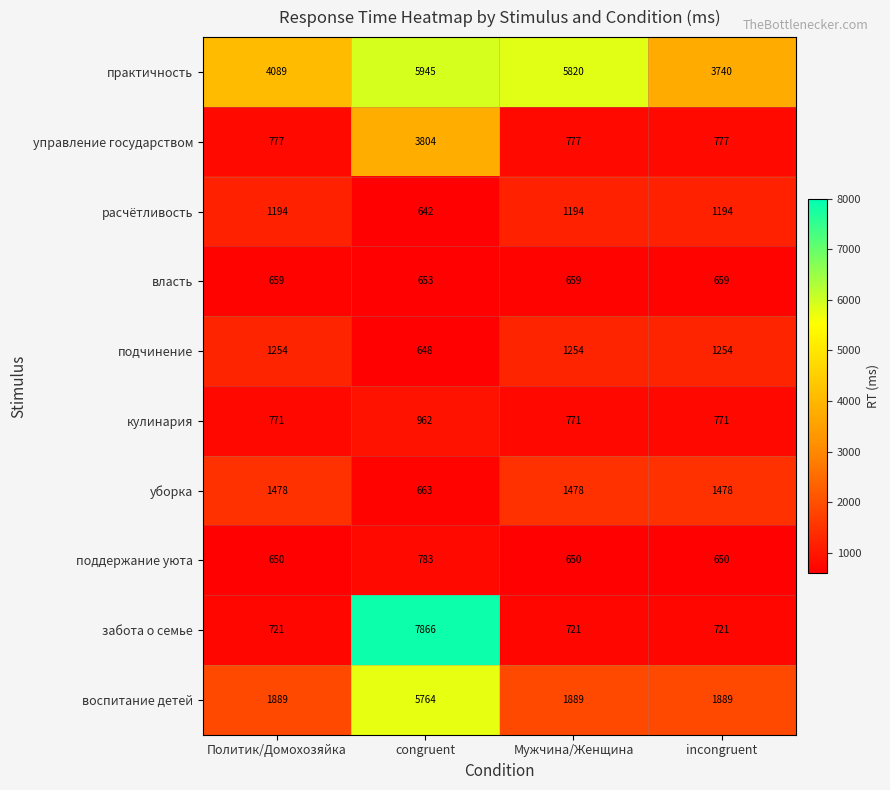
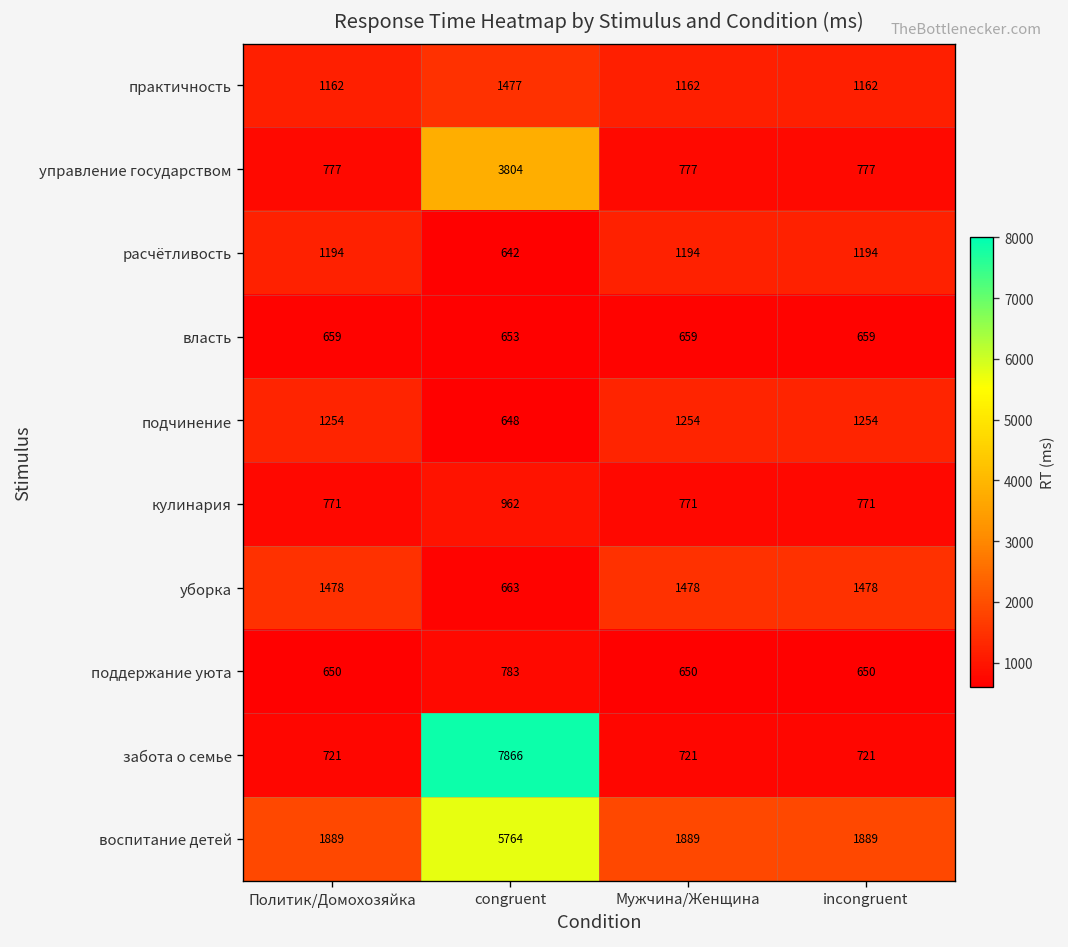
практичность, Политик/Домохозяйка: 4089 -> 1162
практичность, congruent: 5945 -> 1477
практичность, Мужчина/Женщина: 5820 -> 1162
практичность, incongruent: 3740 -> 1162
